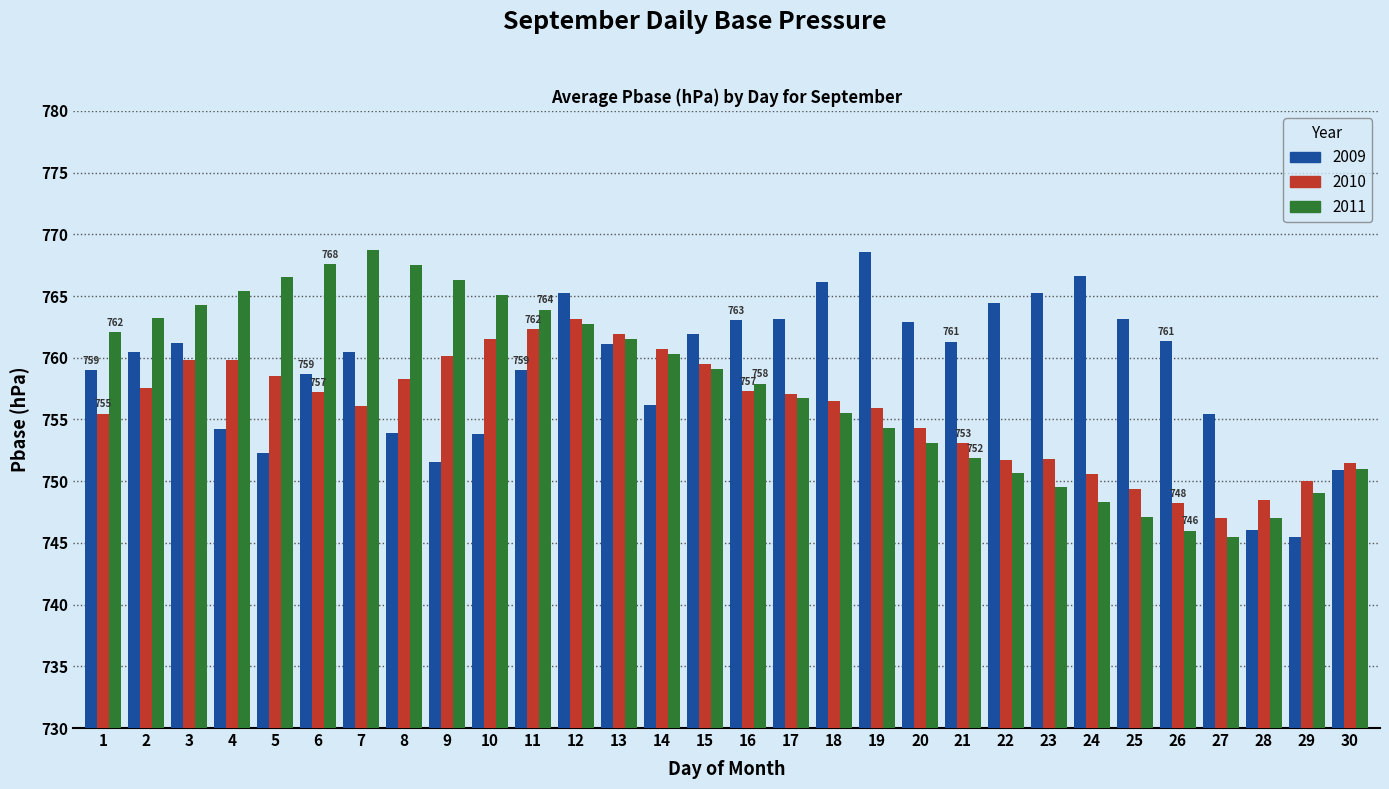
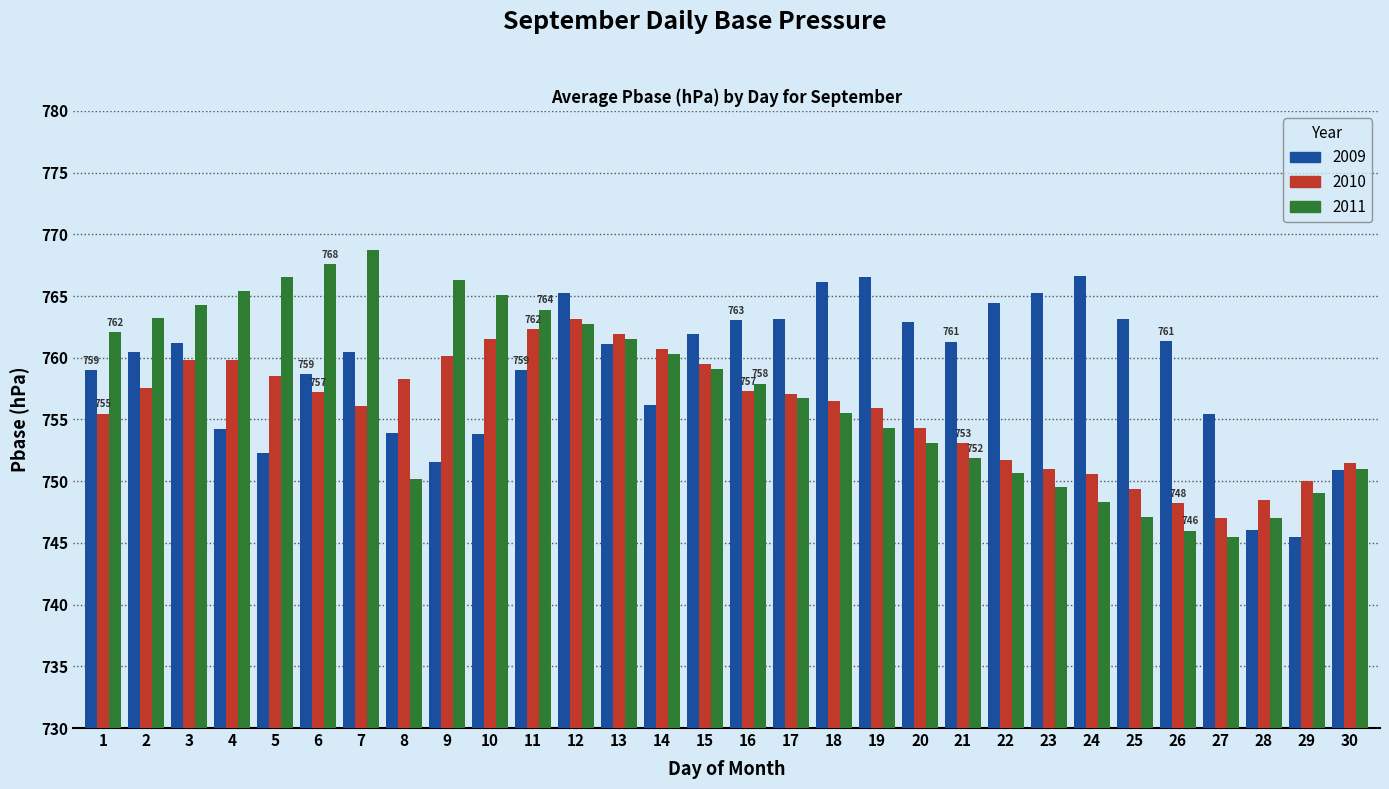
2011, 8: 767.5 -> 750.2
2009, 19: 768.5 -> 766.6
2010, 23: 751.8 -> 751.0
